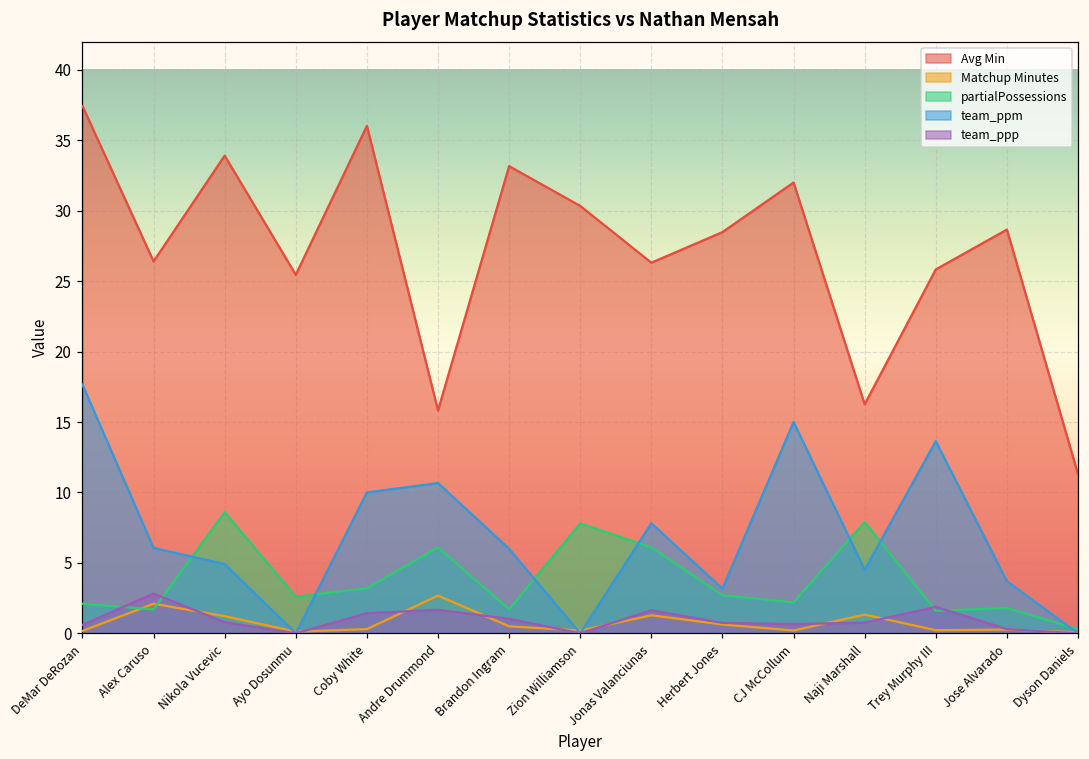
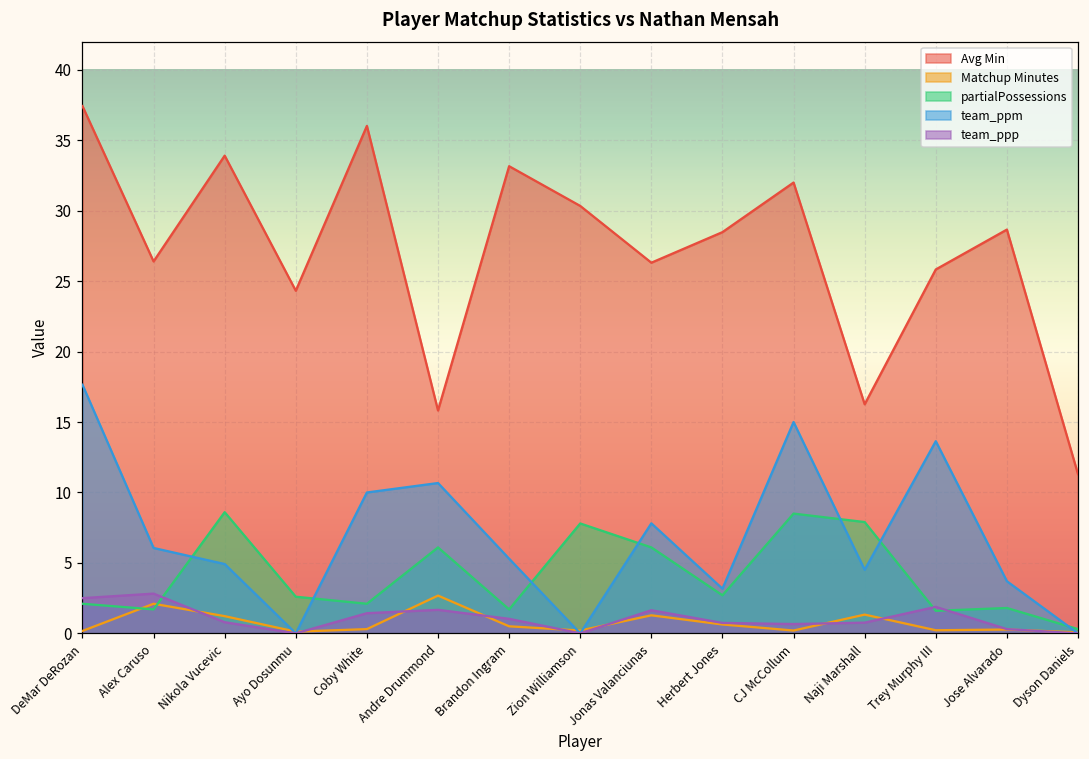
team_ppp, DeMar DeRozan: 0.6 -> 2.5
Avg Min, Ayo Dosunmu: 25.5 -> 24.3
partialPossessions, Coby White: 3.2 -> 2.1
team_ppm, Brandon Ingram: 6.0 -> 5.3
partialPossessions, CJ McCollum: 2.2 -> 8.5
